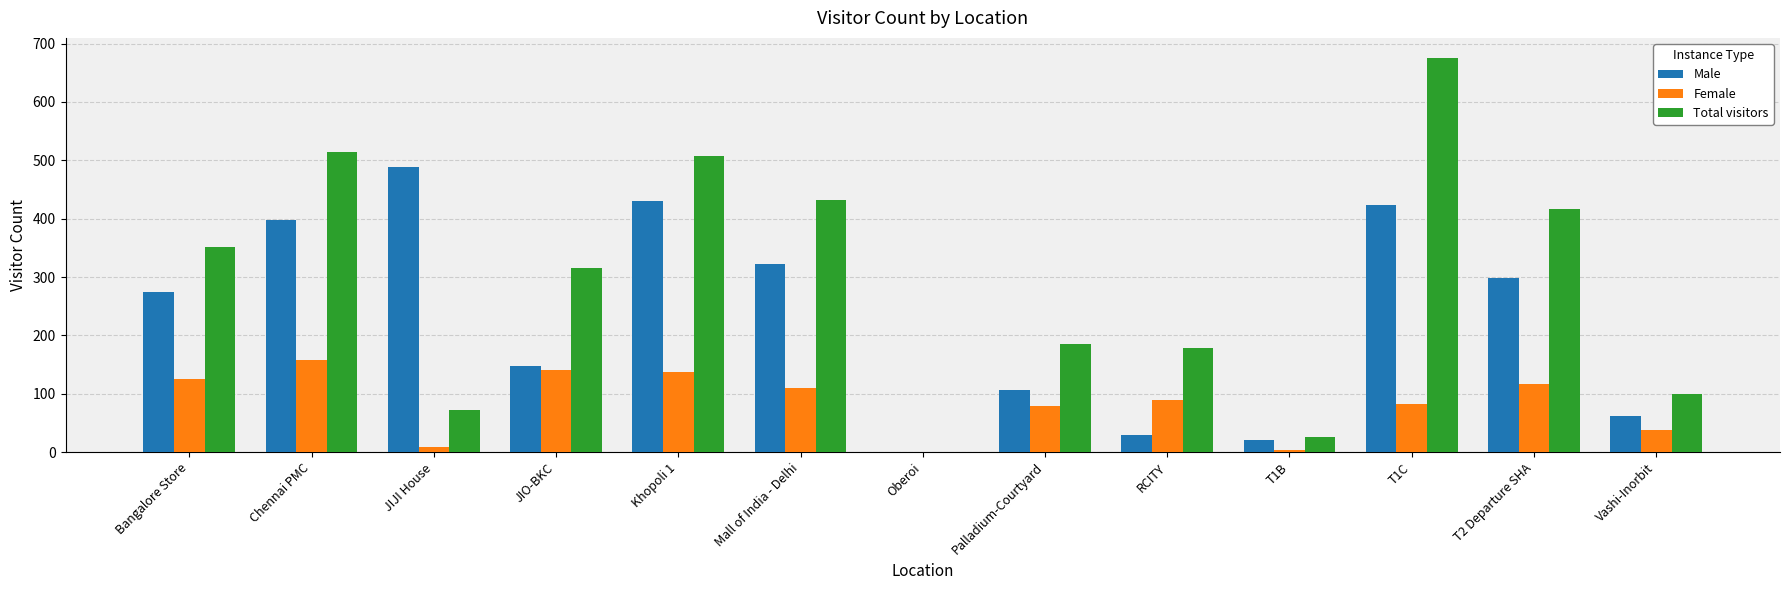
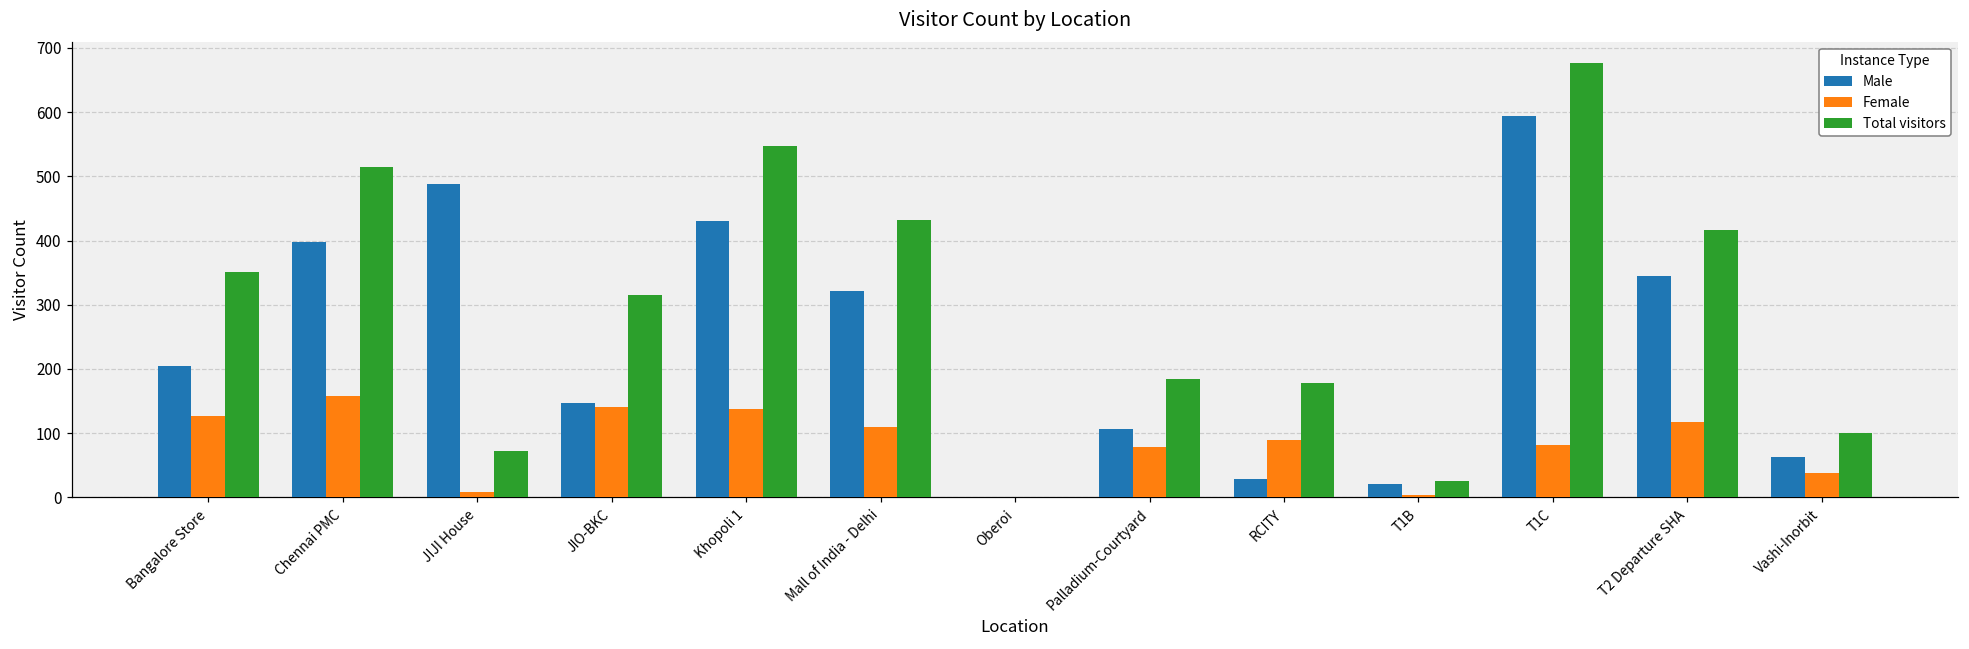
Male, Bangalore Store: 280 -> 200
Total visitors, Khopoli 1: 510 -> 550
Male, T1C: 420 -> 590
Male, T2 Departure SHA: 300 -> 340
